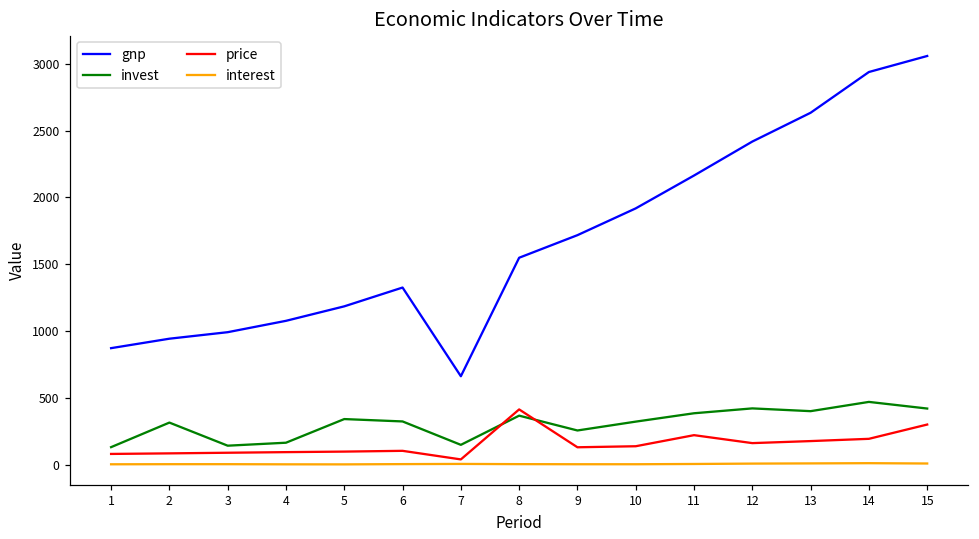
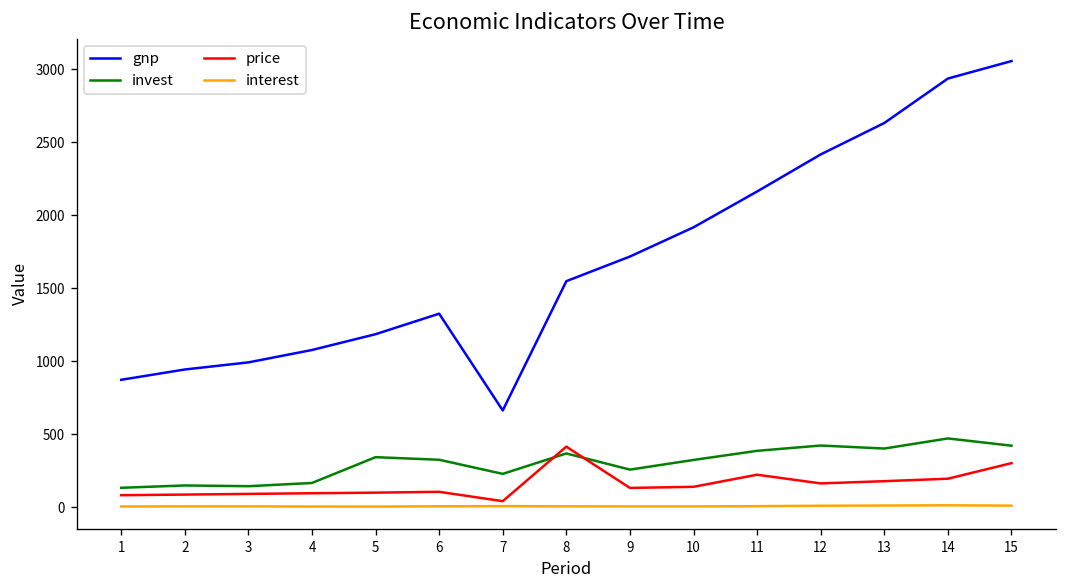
invest, 2: 320 -> 150
invest, 7: 150 -> 230
